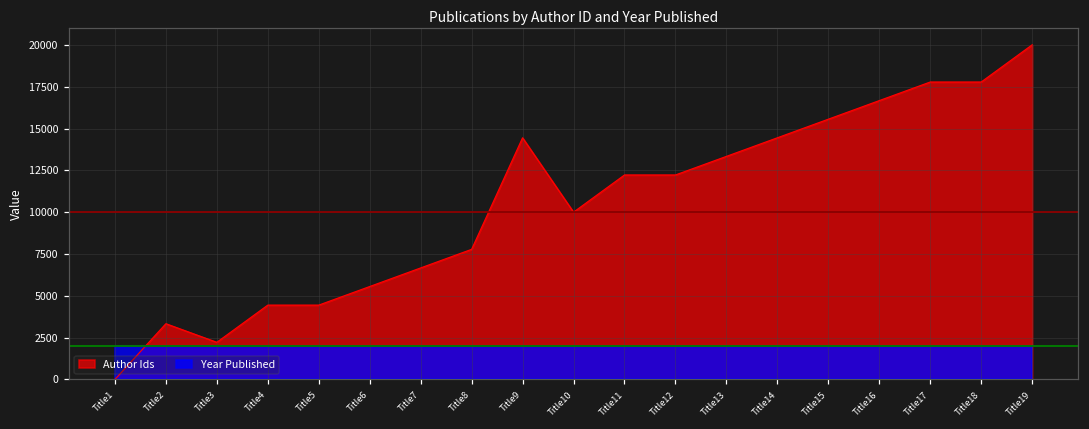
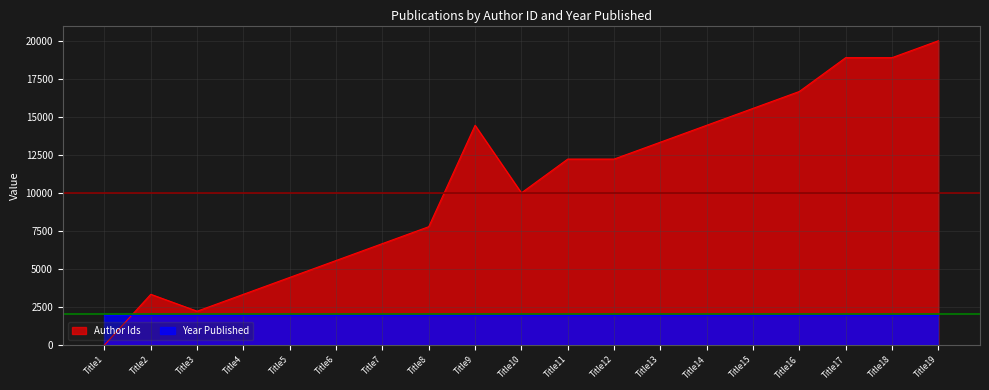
Author Ids, Title4: 4400 -> 3300
Author Ids, Title17: 17800 -> 18900
Author Ids, Title18: 17800 -> 18900
